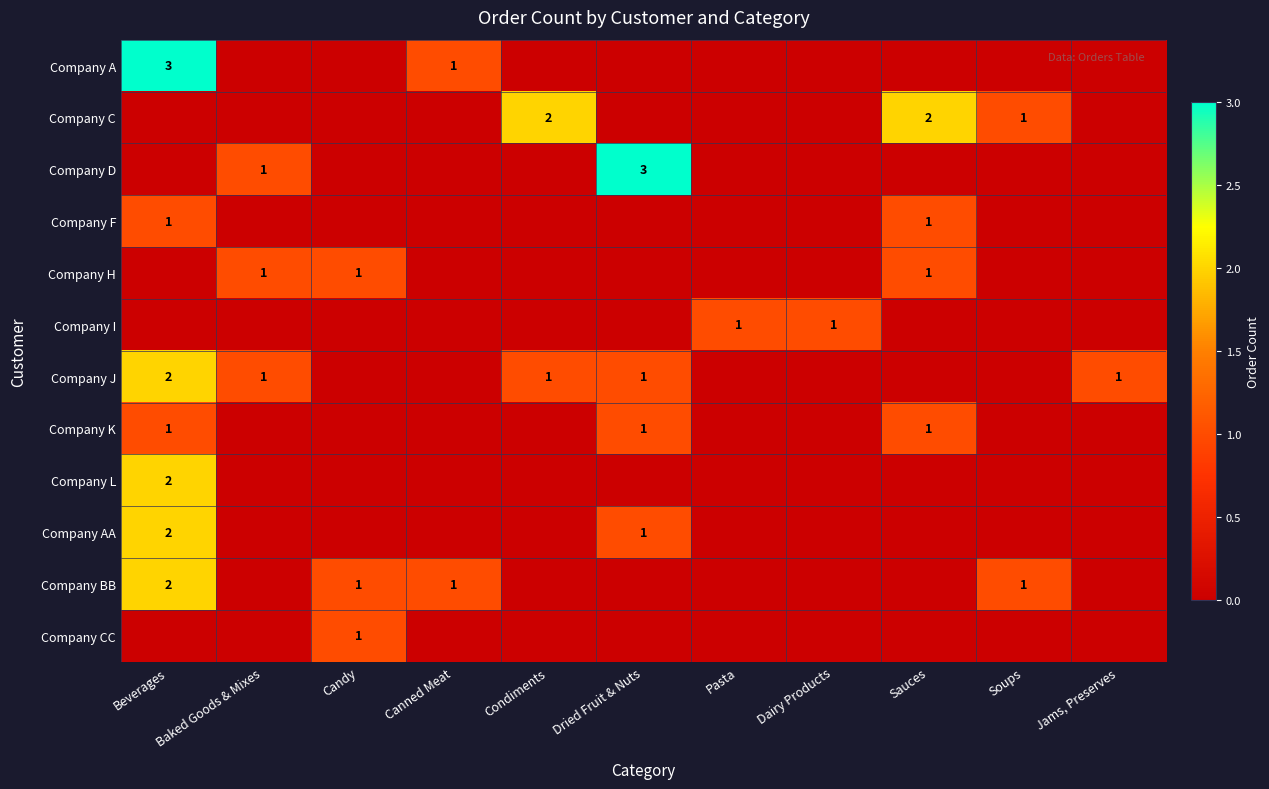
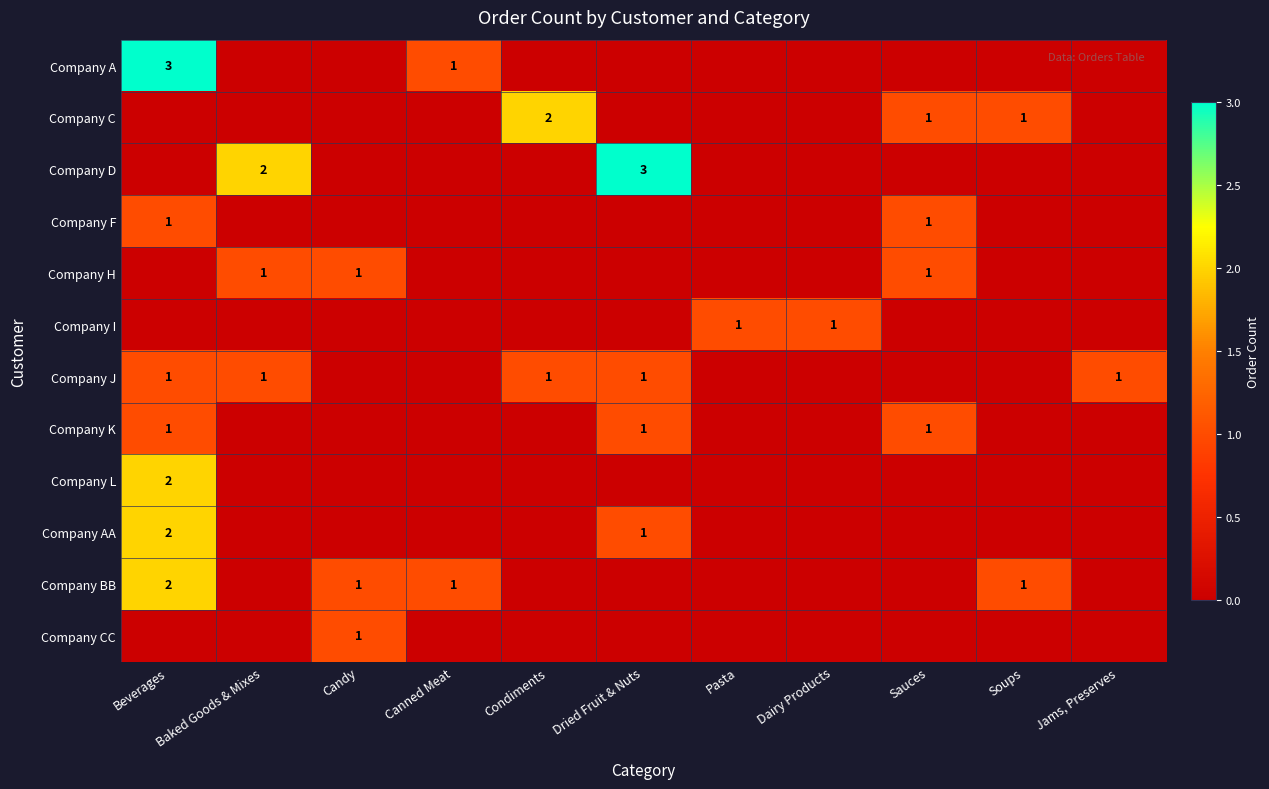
Company C, Sauces: 2 -> 1
Company D, Baked Goods & Mixes: 1 -> 2
Company J, Beverages: 2 -> 1
